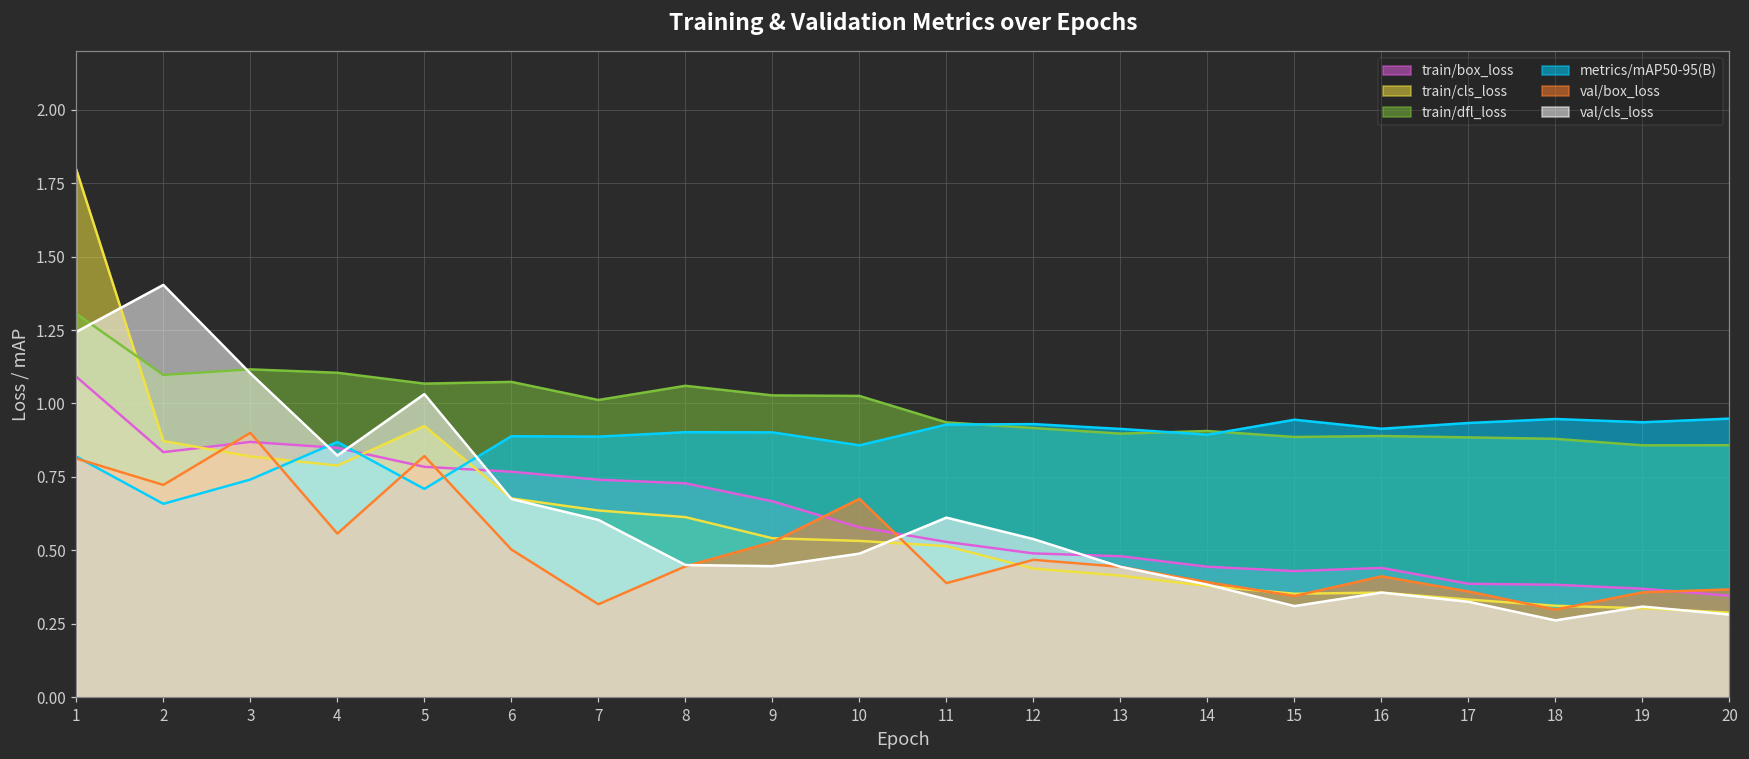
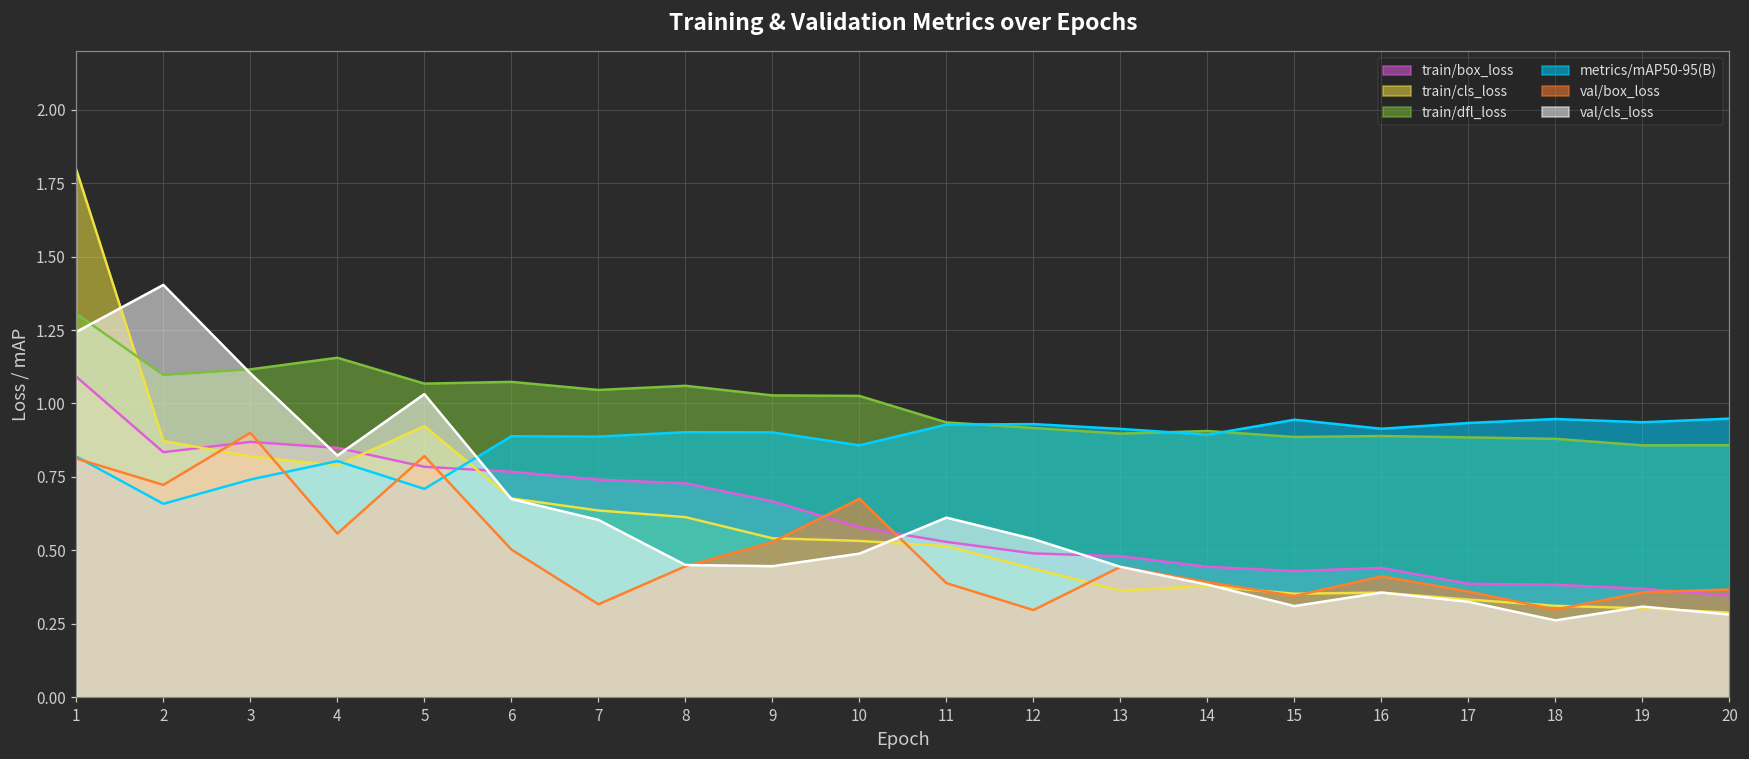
train/dfl_loss, 4: 1.10 -> 1.16
metrics/mAP50-95(B), 4: 0.87 -> 0.80
train/dfl_loss, 7: 1.01 -> 1.05
val/box_loss, 12: 0.47 -> 0.30
train/cls_loss, 13: 0.41 -> 0.36
